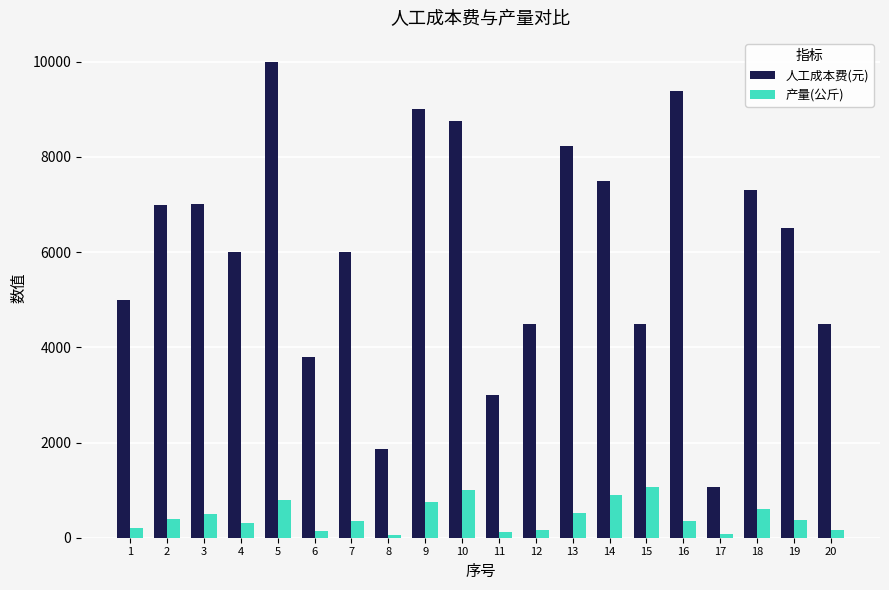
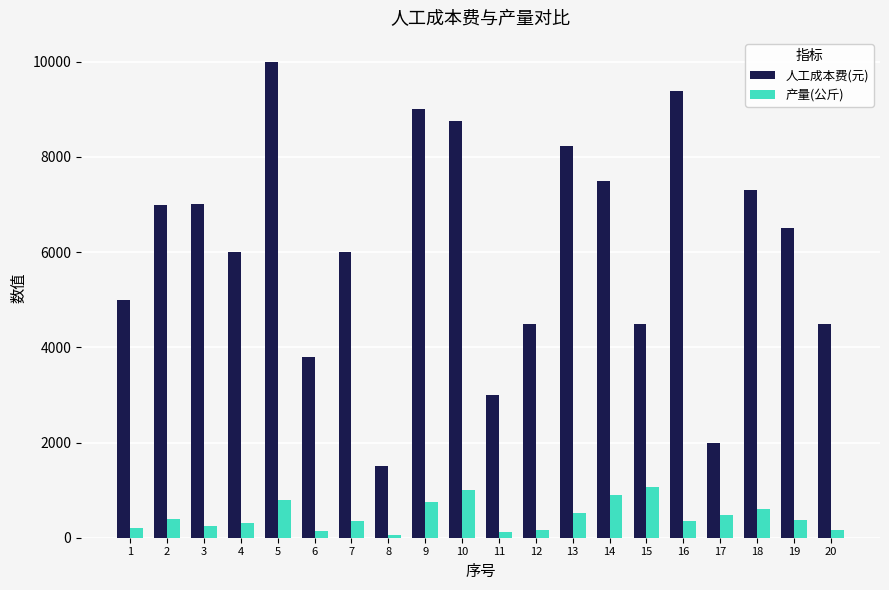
产量(公斤), 3: 500 -> 300
人工成本费(元), 8: 1900 -> 1500
人工成本费(元), 17: 1100 -> 2000
产量(公斤), 17: 100 -> 500
